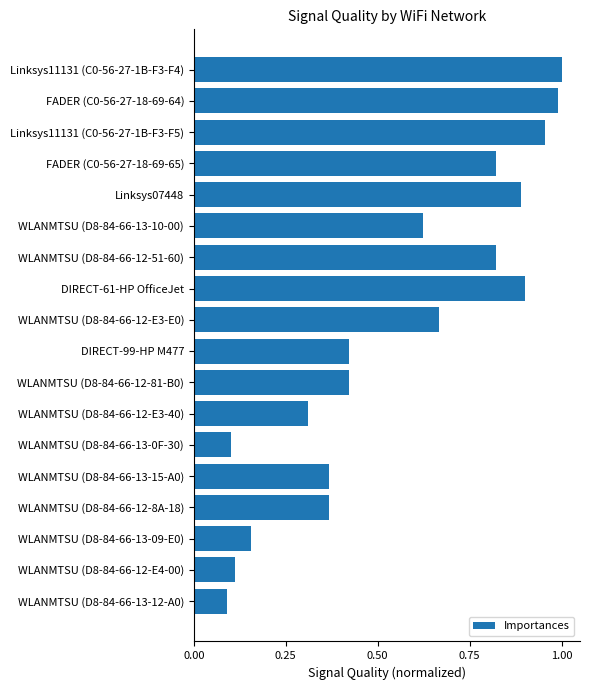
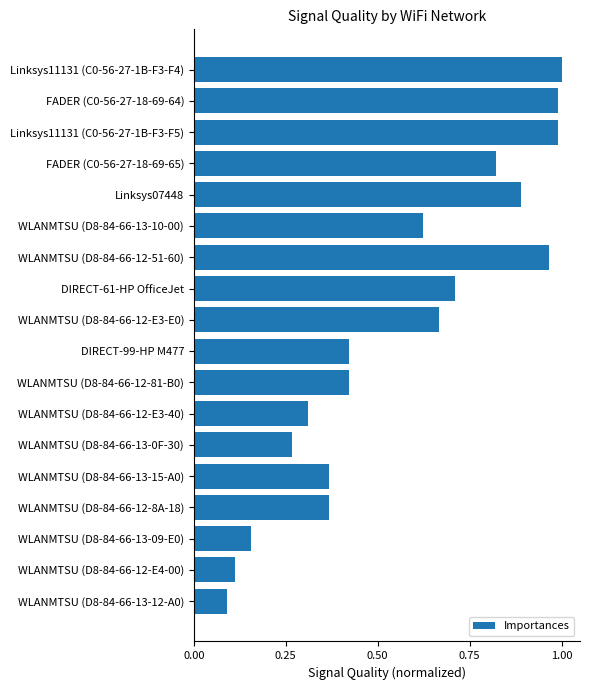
Linksys11131 (C0-56-27-1B-F3-F5): 0.96 -> 0.99
WLANMTSU (D8-84-66-12-51-60): 0.82 -> 0.97
DIRECT-61-HP OfficeJet: 0.90 -> 0.71
WLANMTSU (D8-84-66-13-0F-30): 0.10 -> 0.27
